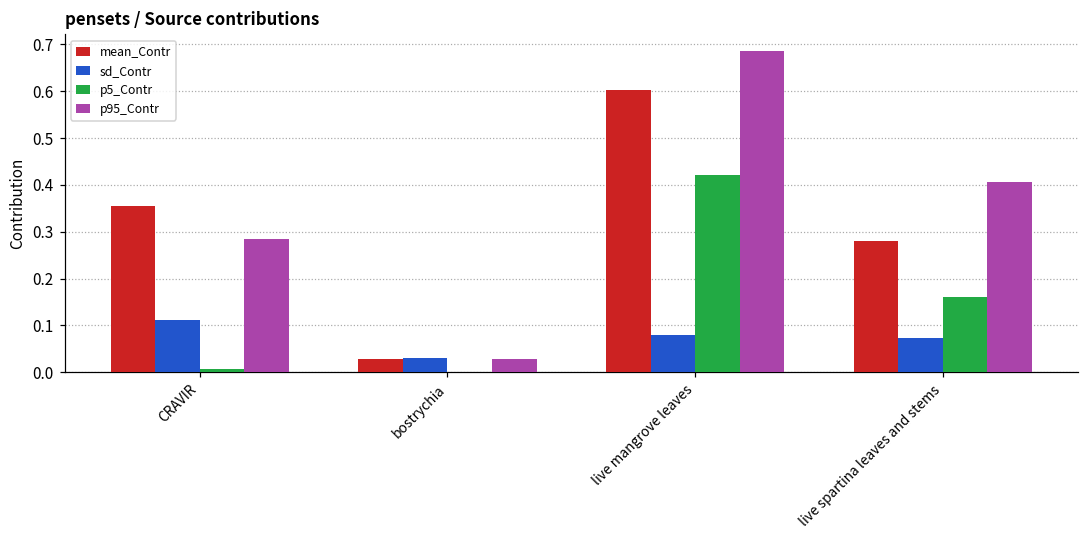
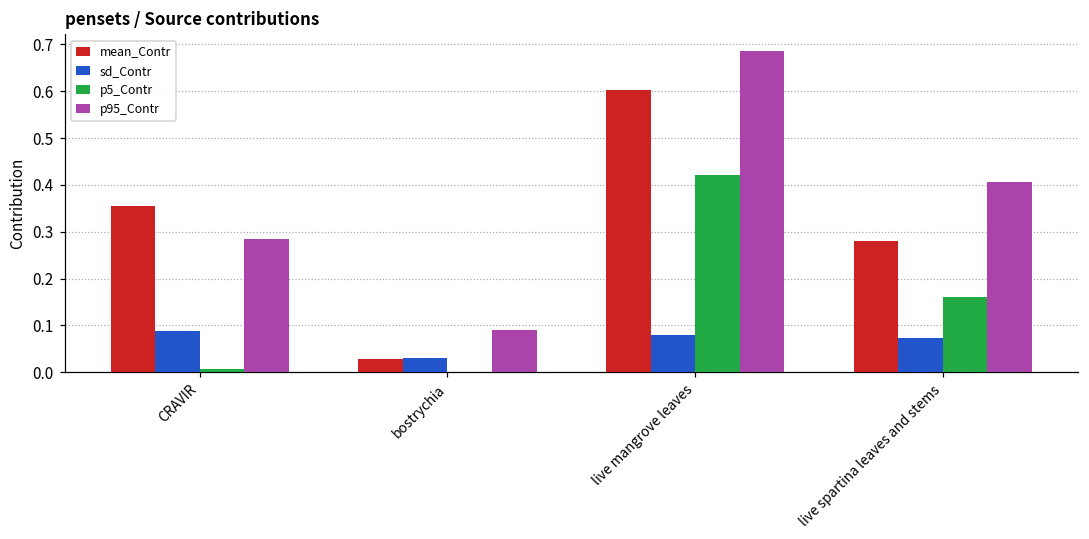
sd_Contr, CRAVIR: 0.11 -> 0.09
p95_Contr, bostrychia: 0.03 -> 0.09
